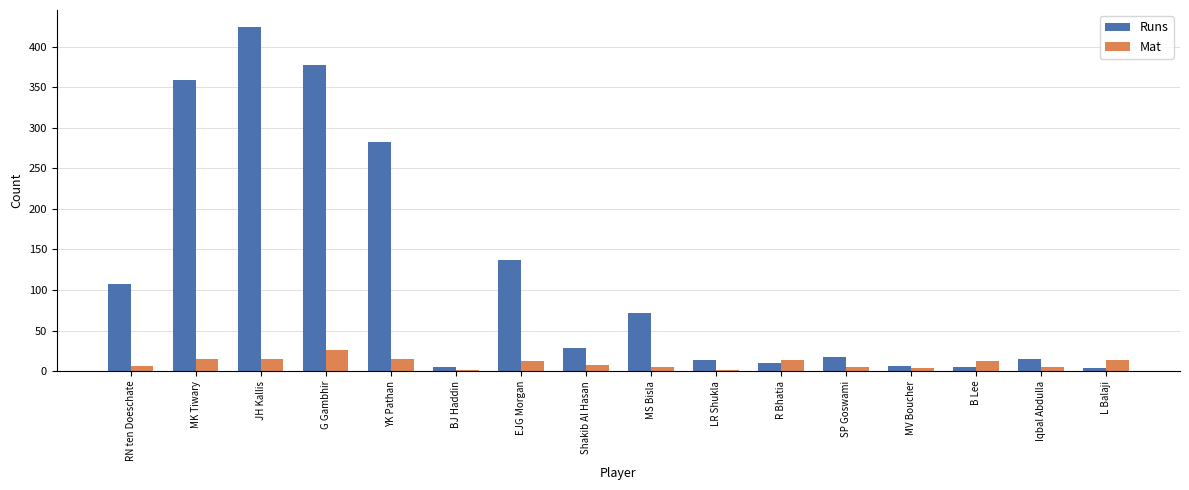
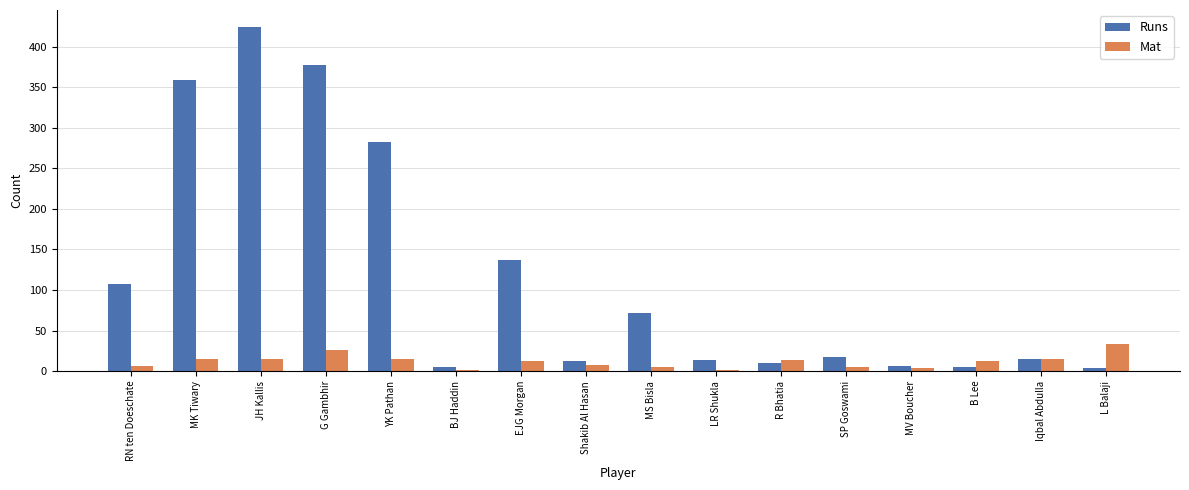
Runs, Shakib Al Hasan: 30 -> 10
Mat, Iqbal Abdulla: 10 -> 20
Mat, L Balaji: 10 -> 30
